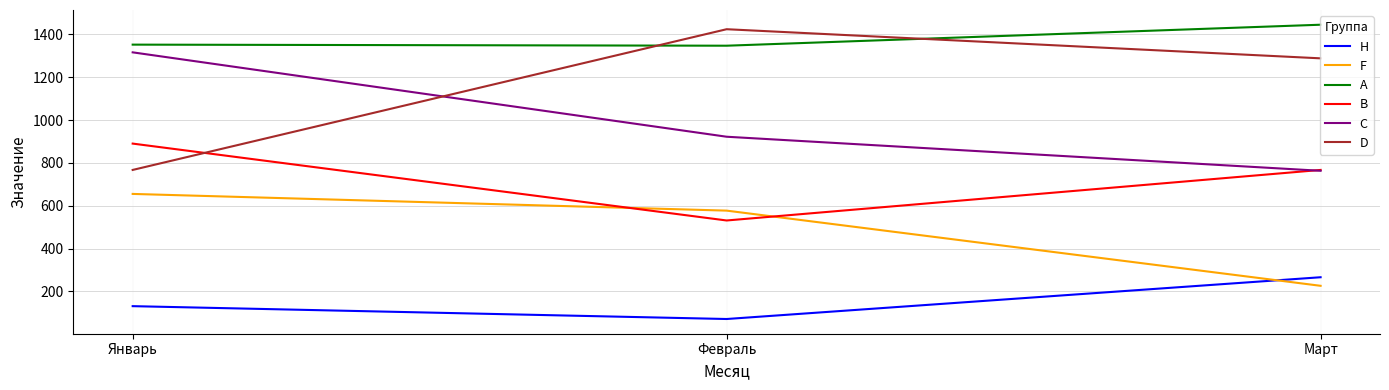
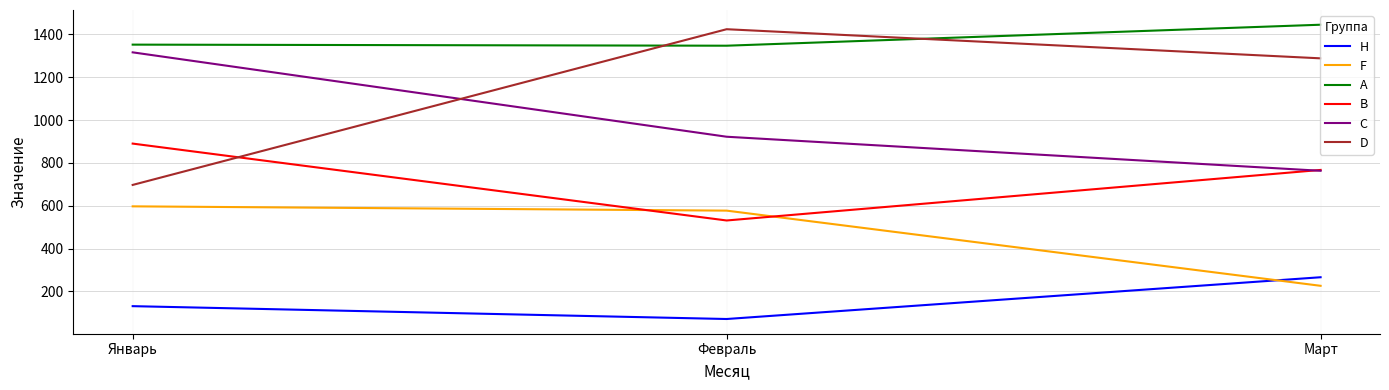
F, Январь: 660 -> 600
D, Январь: 770 -> 700
